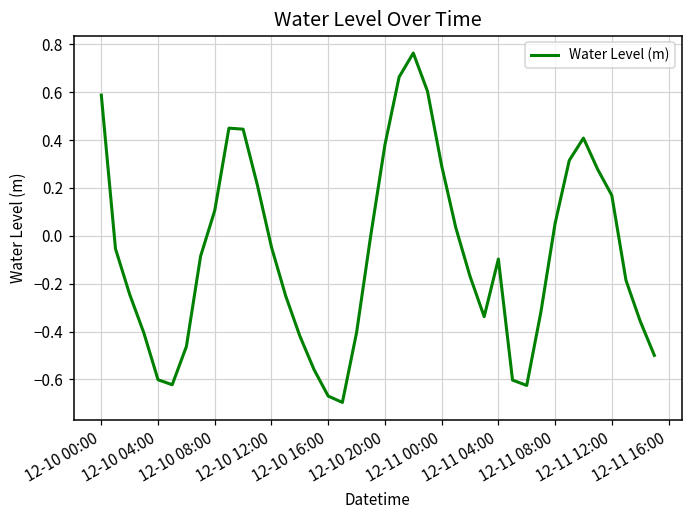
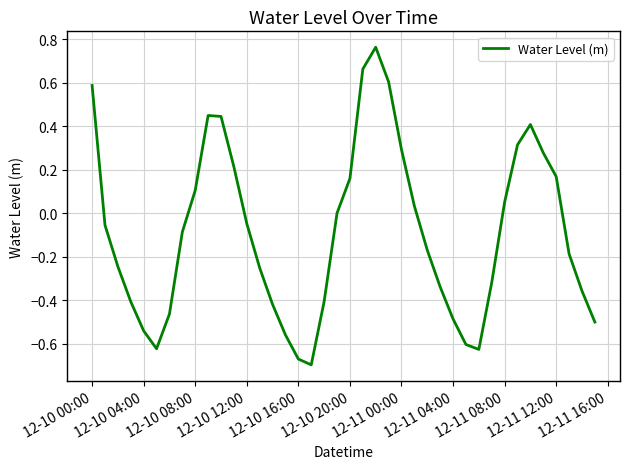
12-10 04:00: -0.60 -> -0.54
12-10 20:00: 0.38 -> 0.16
12-11 04:00: -0.10 -> -0.49
